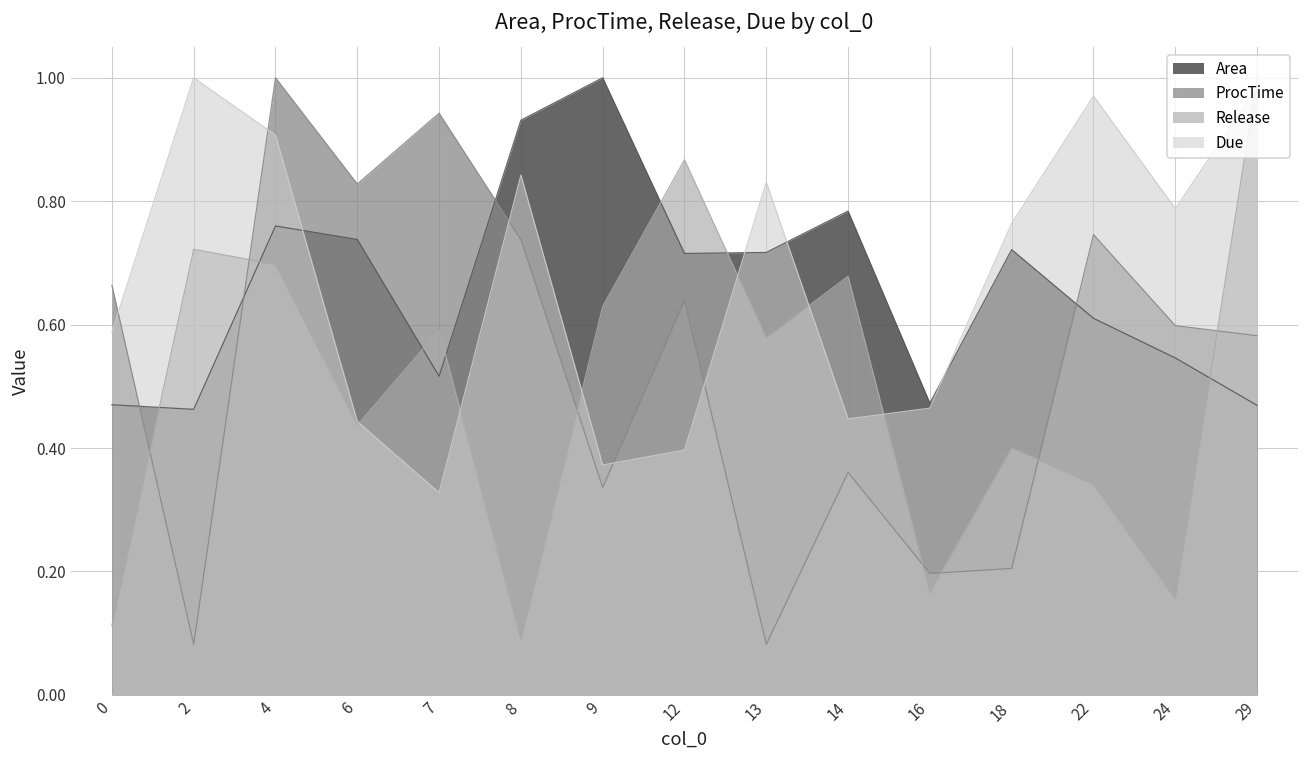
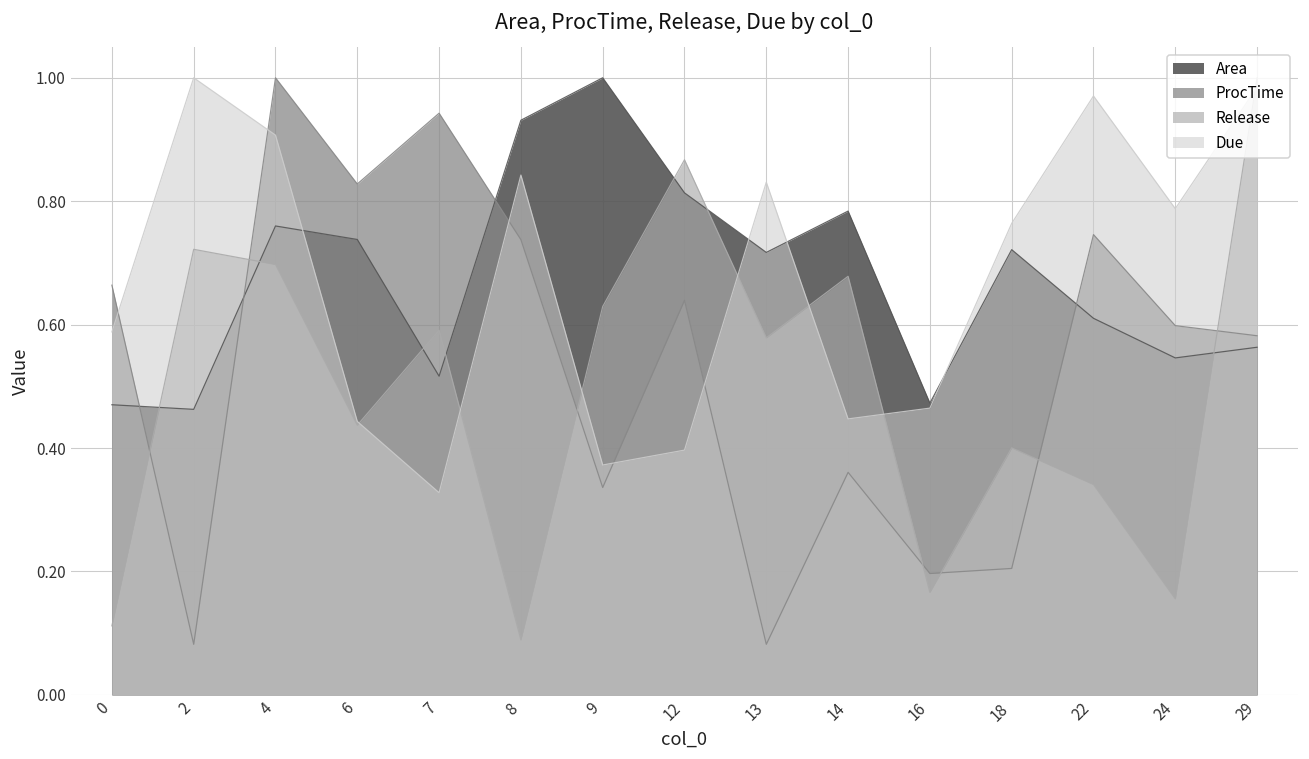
Area, 12: 0.72 -> 0.81
Area, 29: 0.47 -> 0.56
